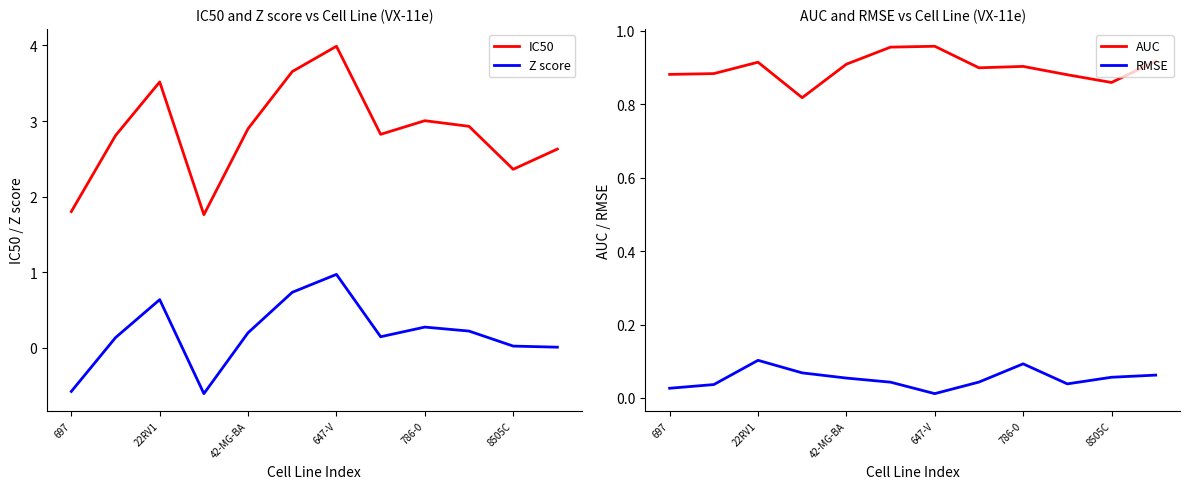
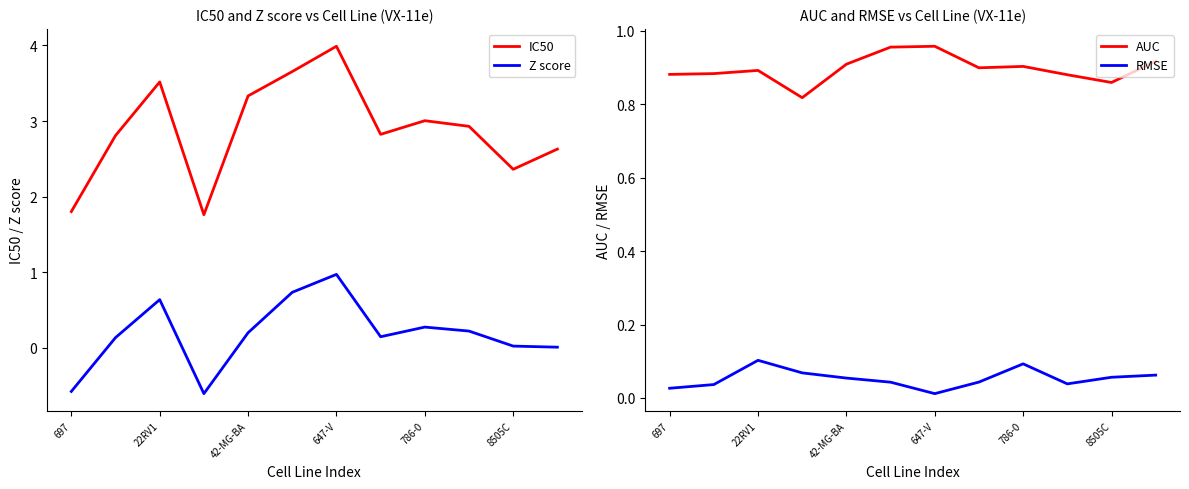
IC50 and Z score vs Cell Line (VX-11e), IC50, 42-MG-BA: 2.9 -> 3.3
AUC and RMSE vs Cell Line (VX-11e), AUC, 22RV1: 0.91 -> 0.89
